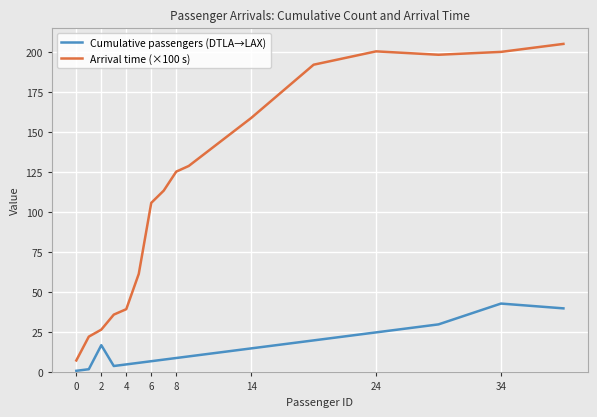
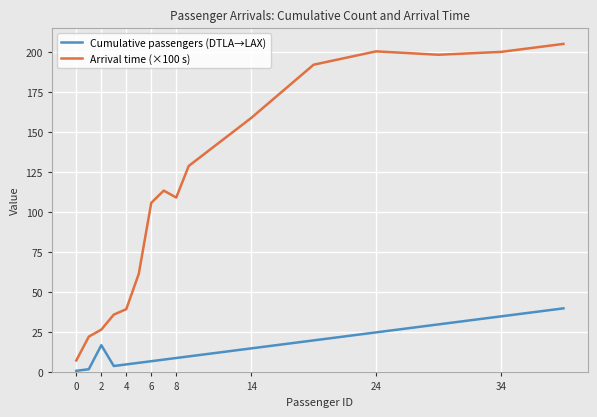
Arrival time (×100 s), 8: 125 -> 109
Cumulative passengers (DTLA→LAX), 34: 43 -> 35
